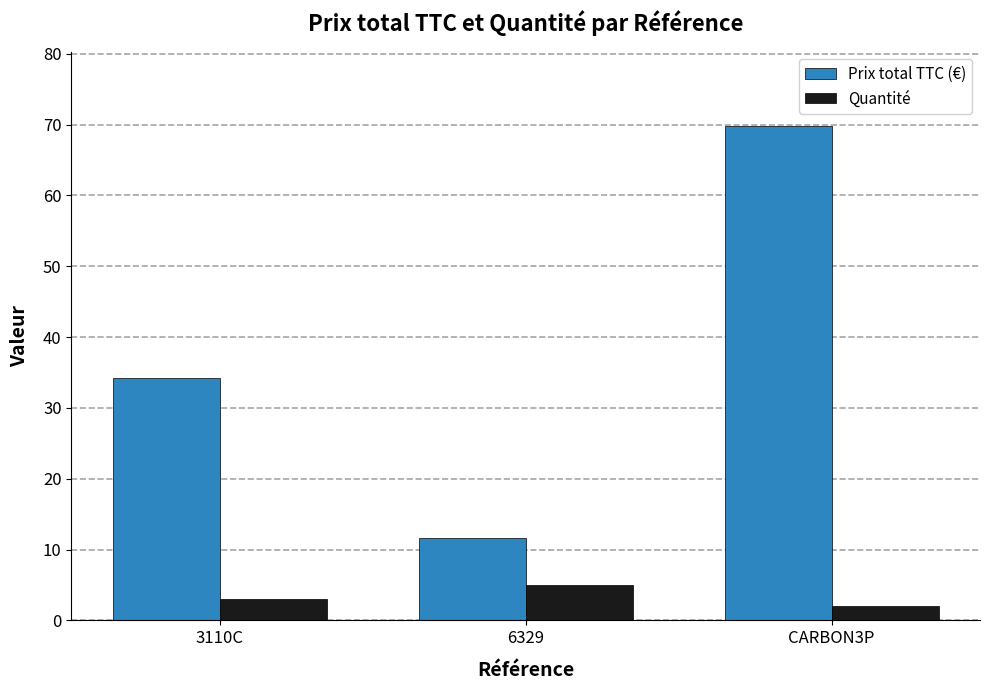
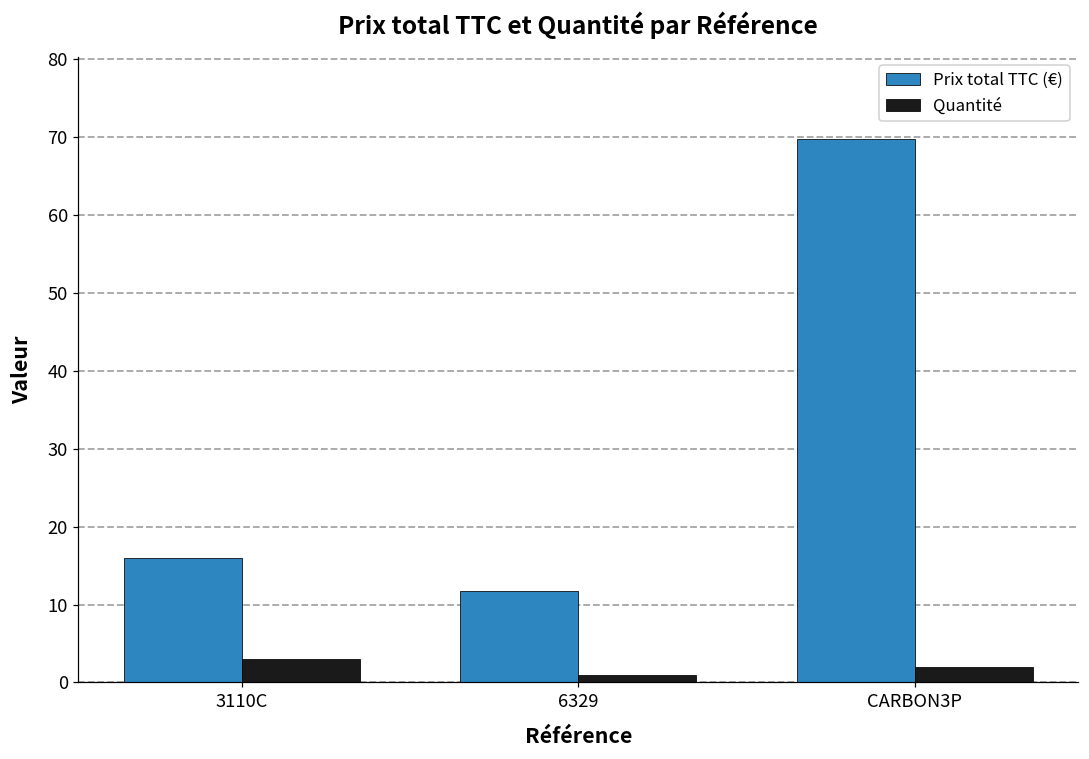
Prix total TTC (€), 3110C: 34 -> 16
Quantité, 6329: 5 -> 1
